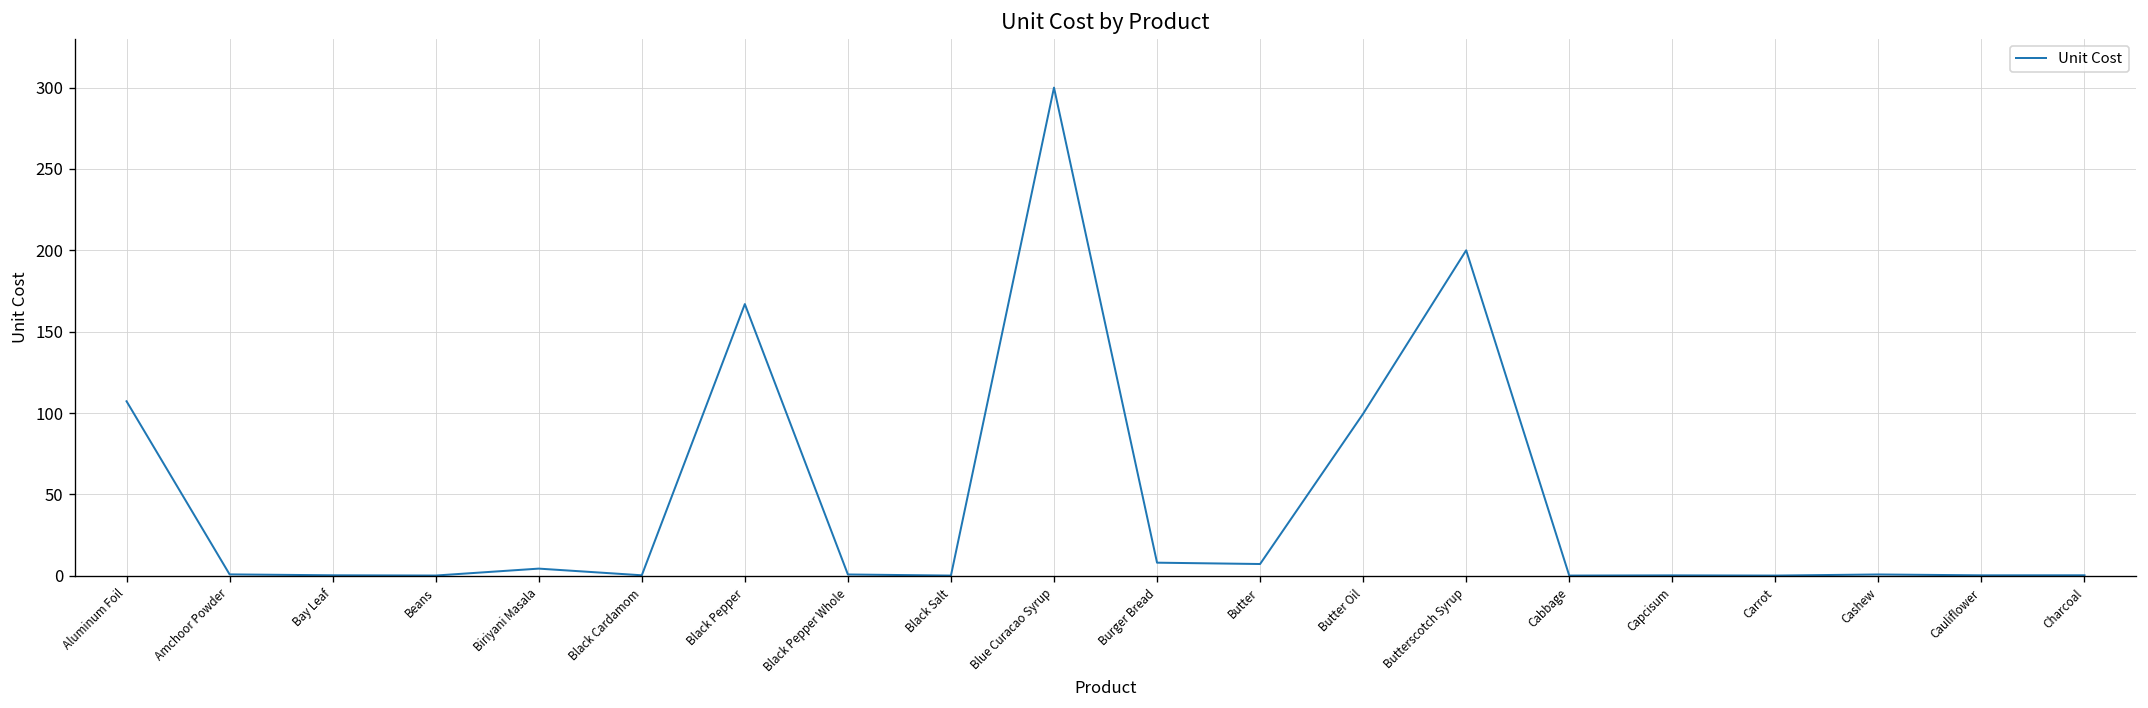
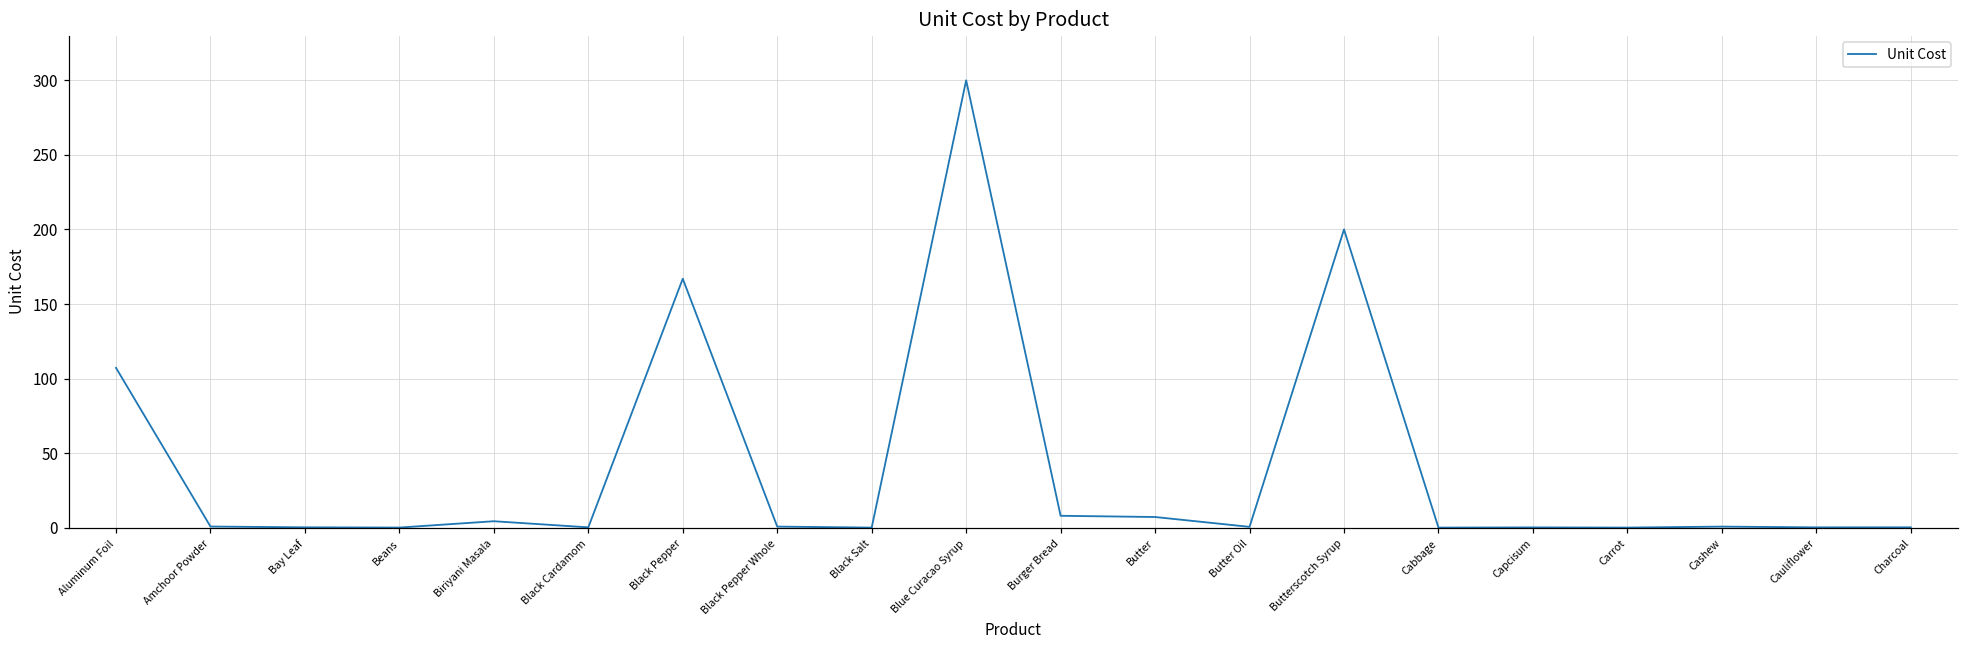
Butter Oil: 100 -> 1
